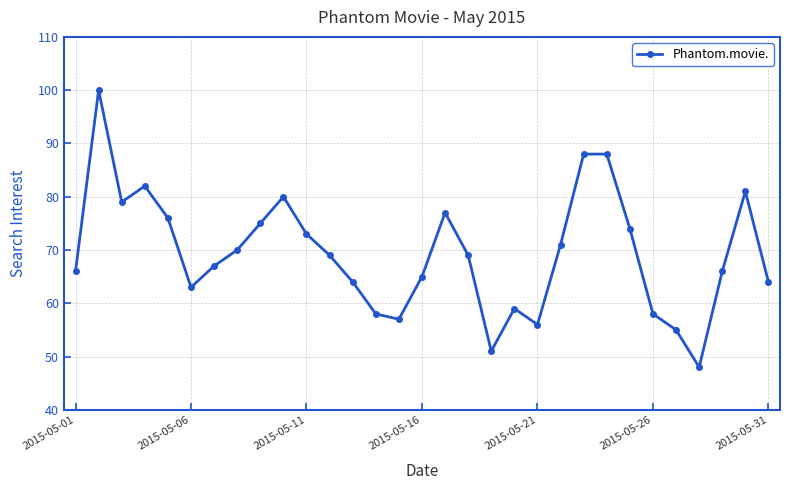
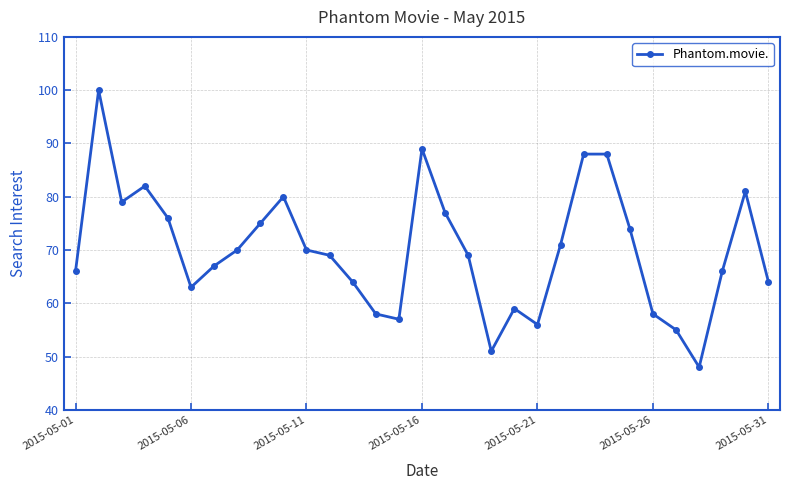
2015-05-11: 73 -> 70
2015-05-16: 65 -> 89
